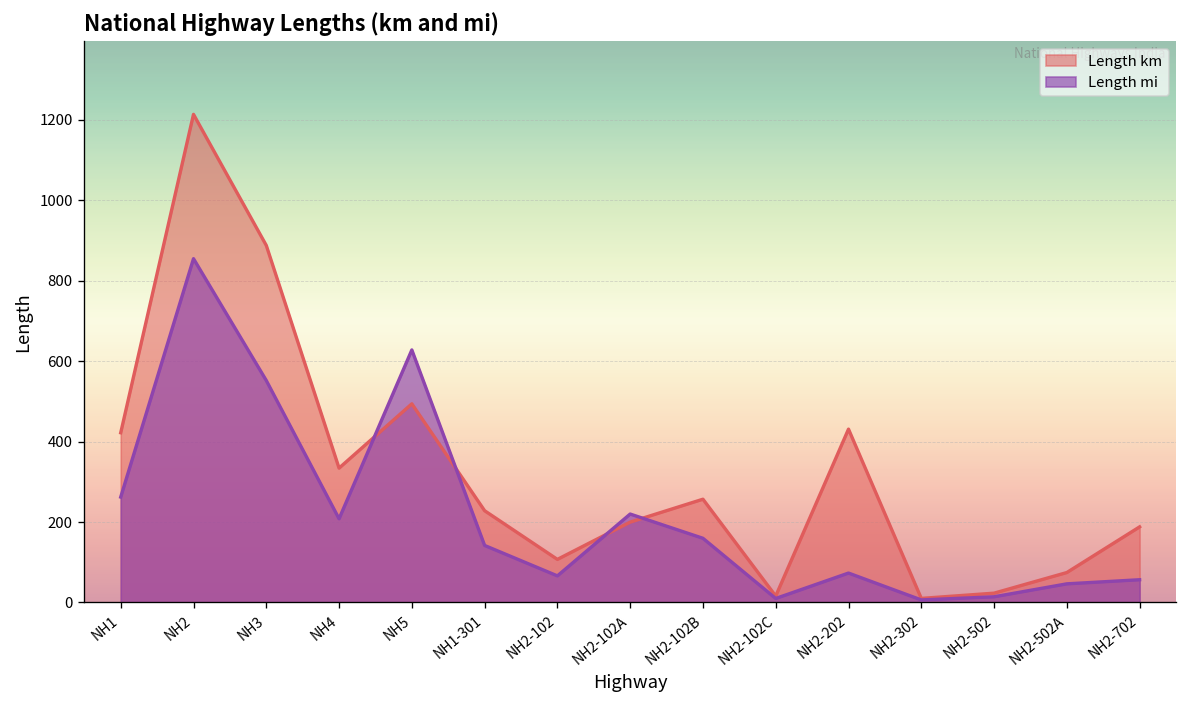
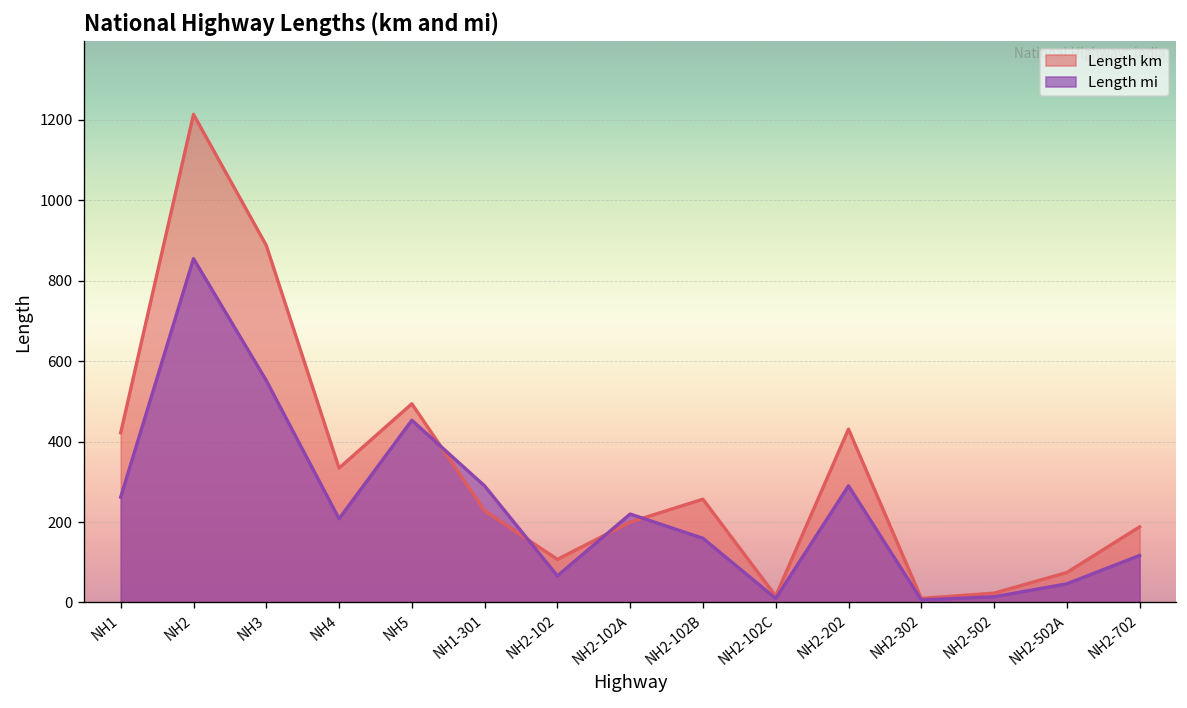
Length mi, NH5: 630 -> 450
Length mi, NH1-301: 140 -> 290
Length mi, NH2-202: 70 -> 290
Length mi, NH2-702: 60 -> 120
